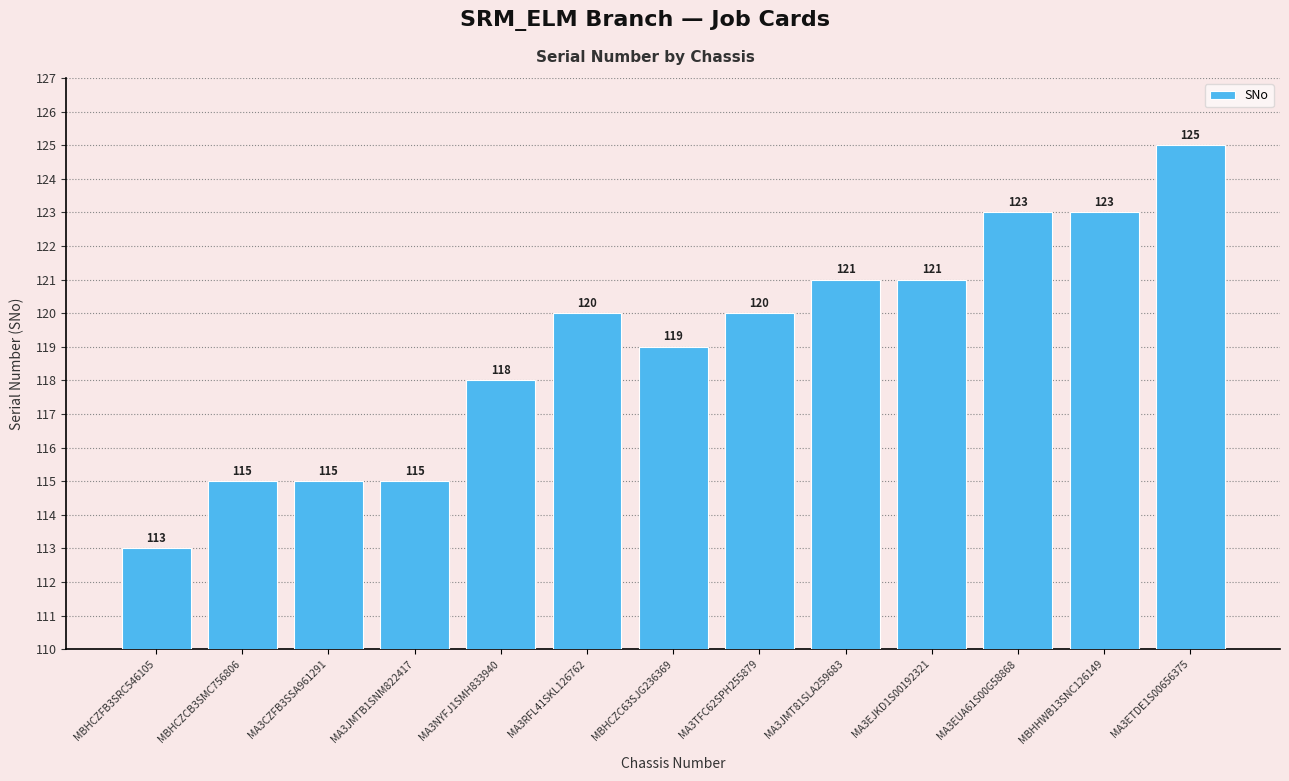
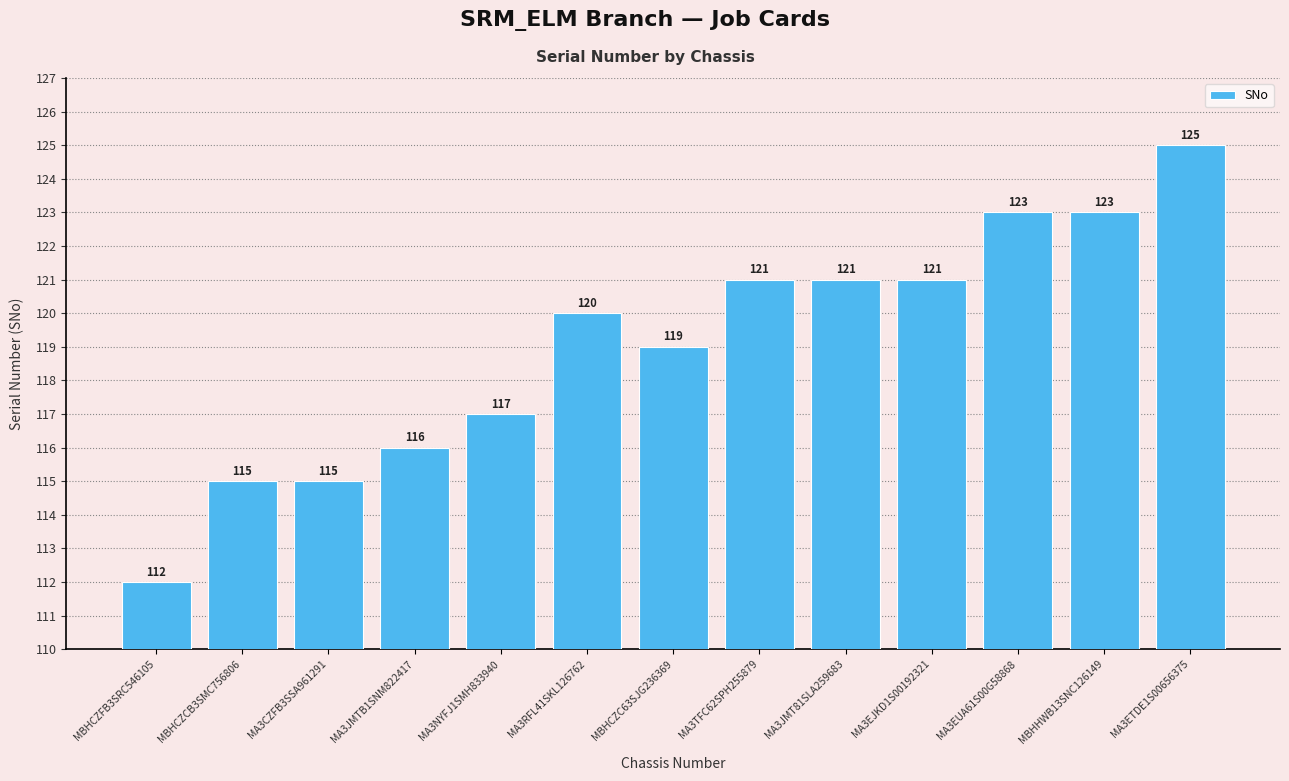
MBHCZFB3SRC546105: 113 -> 112
MA3JMTB1SNM822417: 115 -> 116
MA3NYFJ1SMH833940: 118 -> 117
MA3TFC62SPH255879: 120 -> 121
